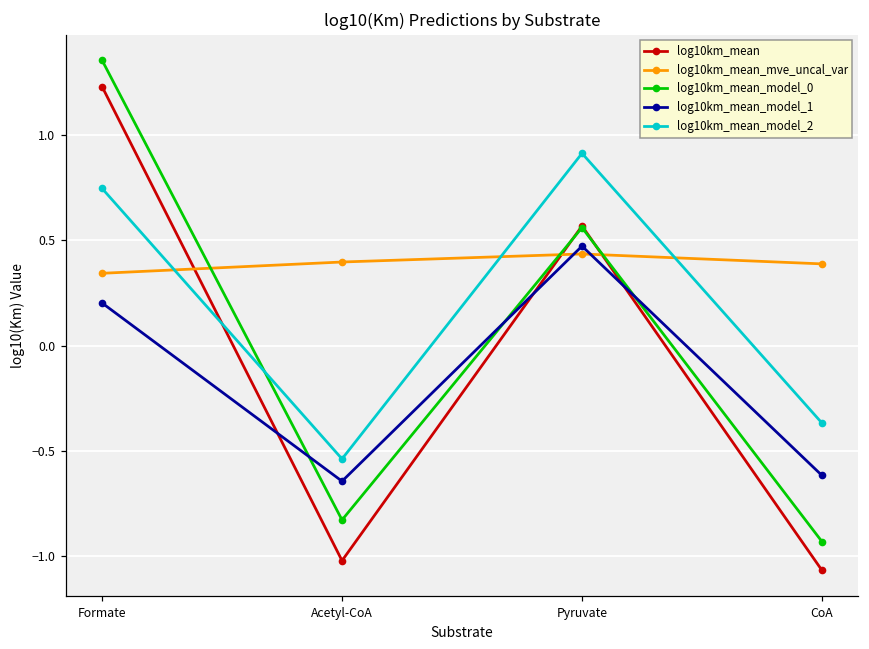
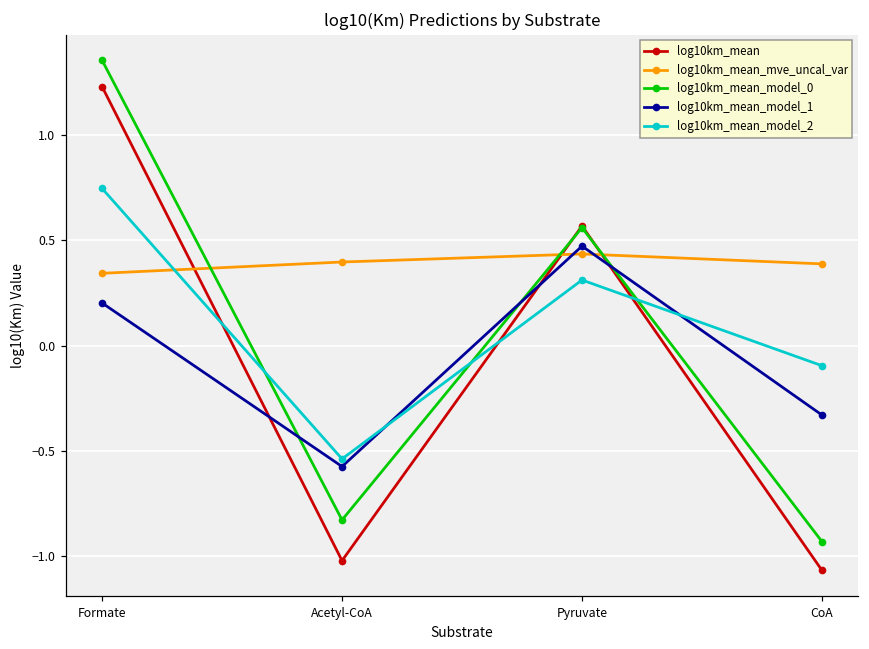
log10km_mean_model_1, Acetyl-CoA: -0.64 -> -0.57
log10km_mean_model_2, Pyruvate: 0.91 -> 0.31
log10km_mean_model_1, CoA: -0.62 -> -0.33
log10km_mean_model_2, CoA: -0.37 -> -0.09
